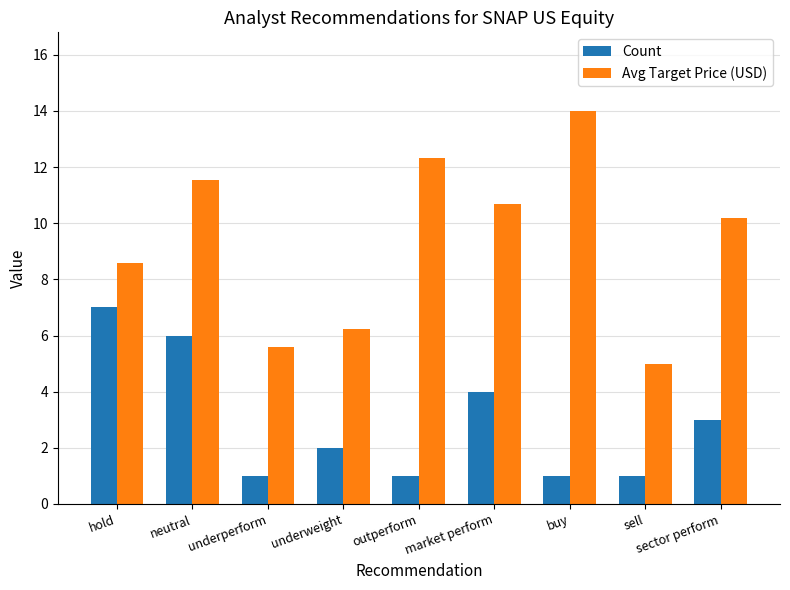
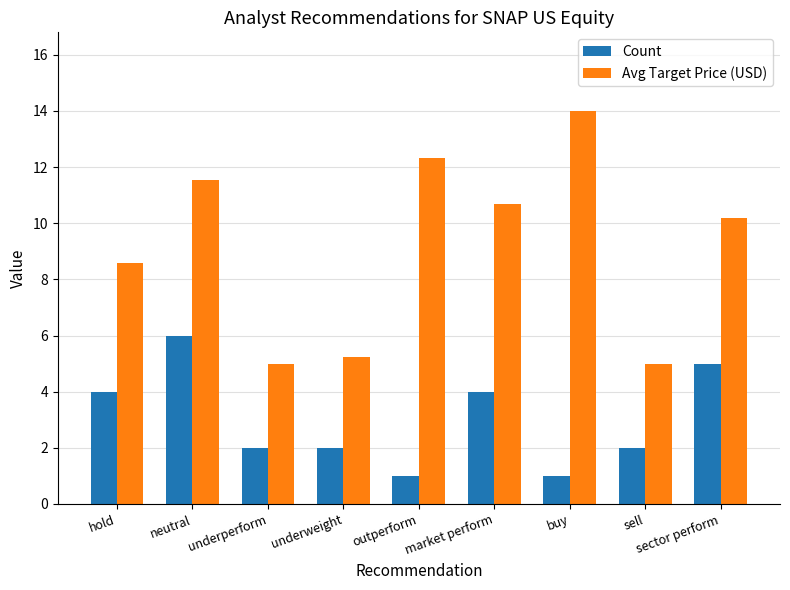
Count, hold: 7 -> 4
Count, underperform: 1 -> 2
Avg Target Price (USD), underperform: 5.6 -> 5.0
Avg Target Price (USD), underweight: 6.3 -> 5.2
Count, sell: 1 -> 2
Count, sector perform: 3 -> 5
